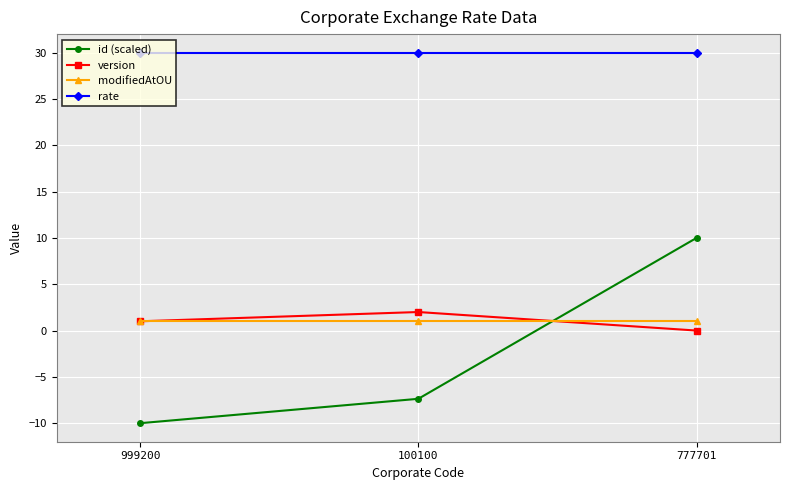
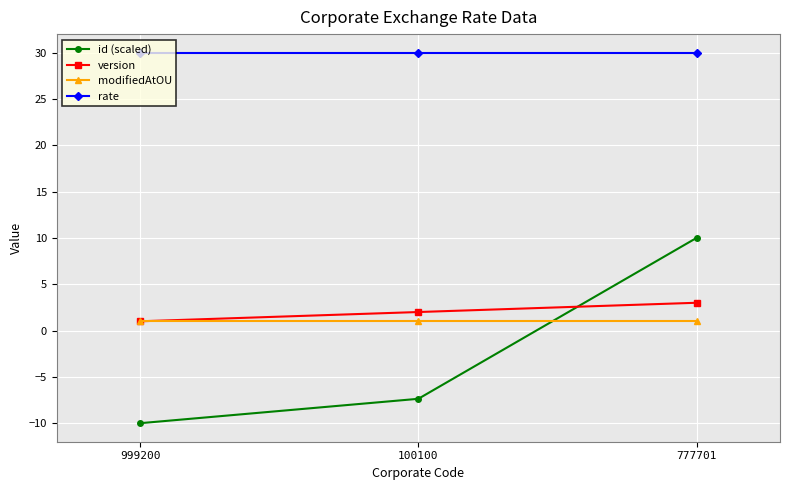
version, 777701: 0 -> 3
